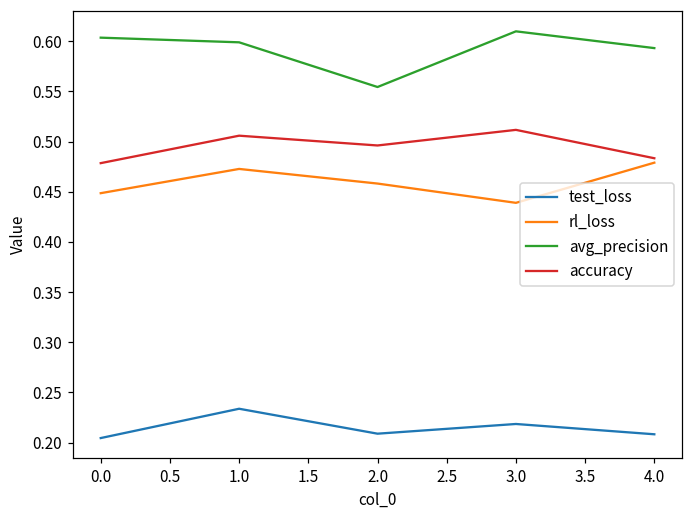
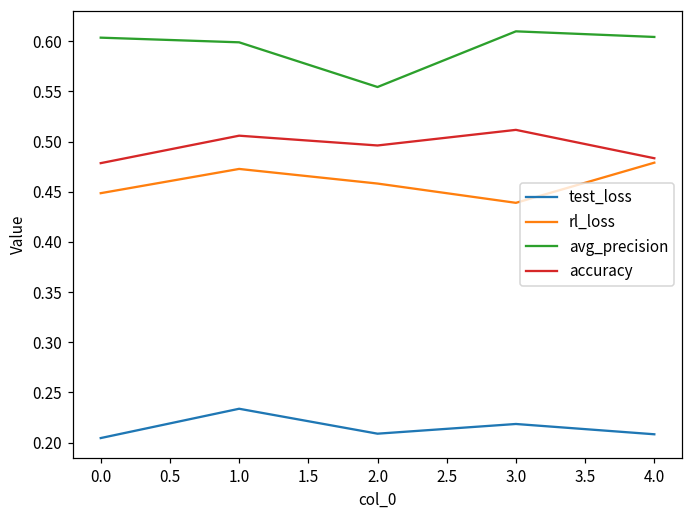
avg_precision, 4.0: 0.59 -> 0.60
